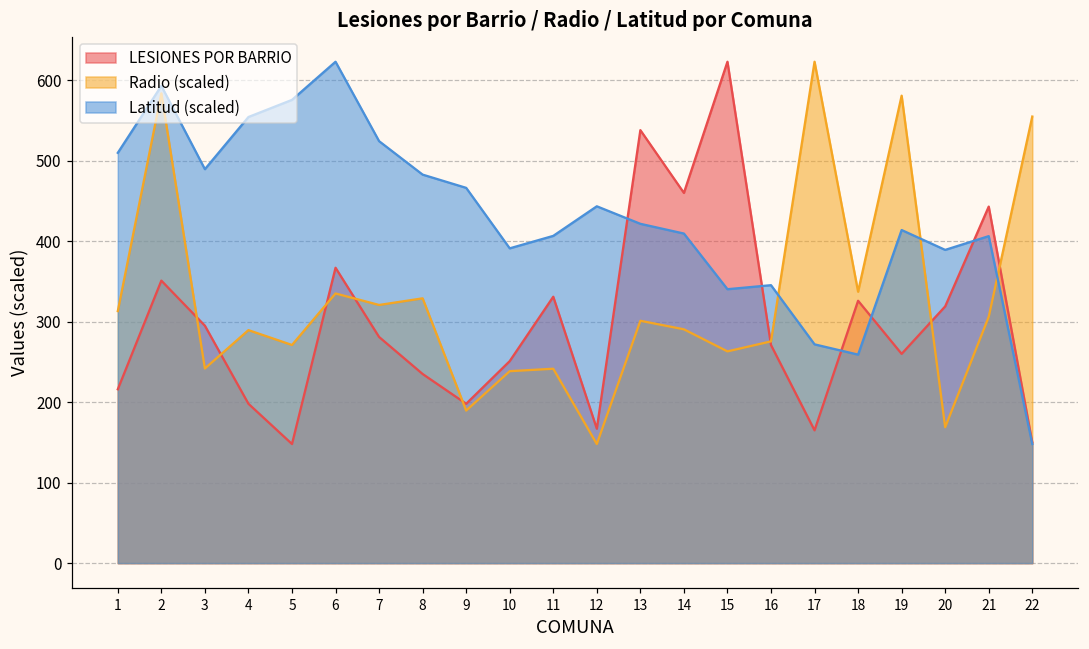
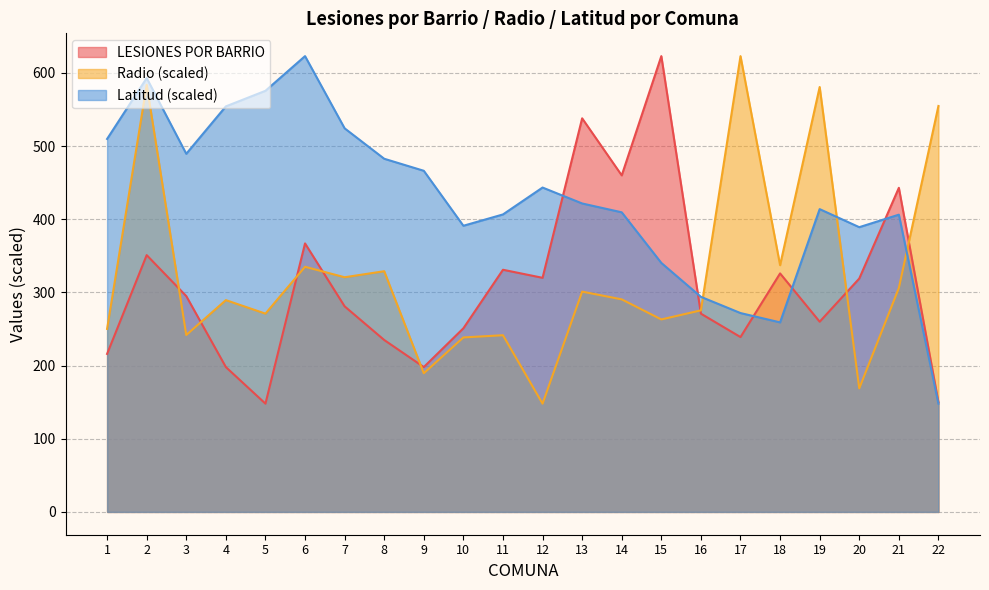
Radio (scaled), 1: 310 -> 250
LESIONES POR BARRIO, 12: 170 -> 320
Latitud (scaled), 16: 350 -> 290
LESIONES POR BARRIO, 17: 170 -> 240
